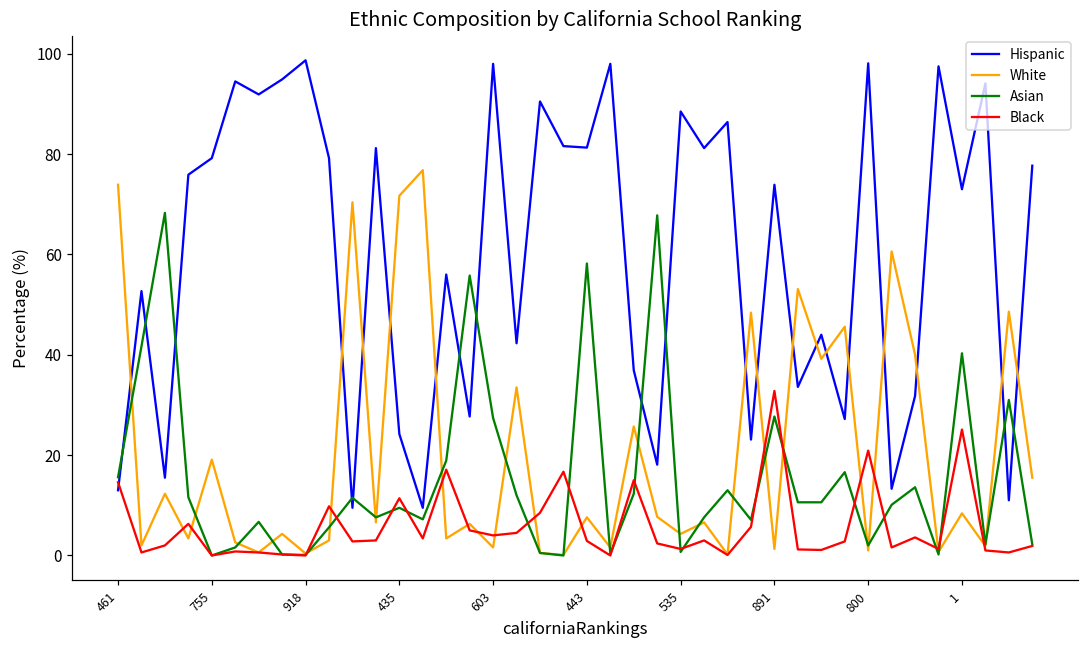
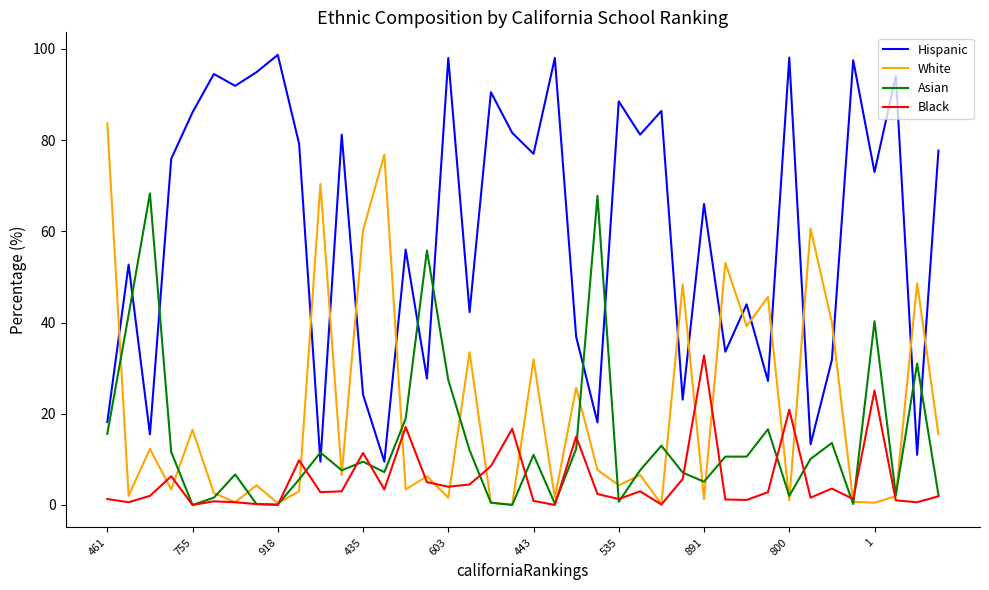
Hispanic, 461: 13 -> 18
White, 461: 74 -> 84
Black, 461: 15 -> 1
Hispanic, 755: 79 -> 86
White, 755: 19 -> 17
White, 435: 72 -> 60
Hispanic, 443: 81 -> 77
White, 443: 8 -> 32
Asian, 443: 58 -> 11
Black, 443: 3 -> 1
Hispanic, 891: 74 -> 66
Asian, 891: 28 -> 5
White, 1: 8 -> 1
